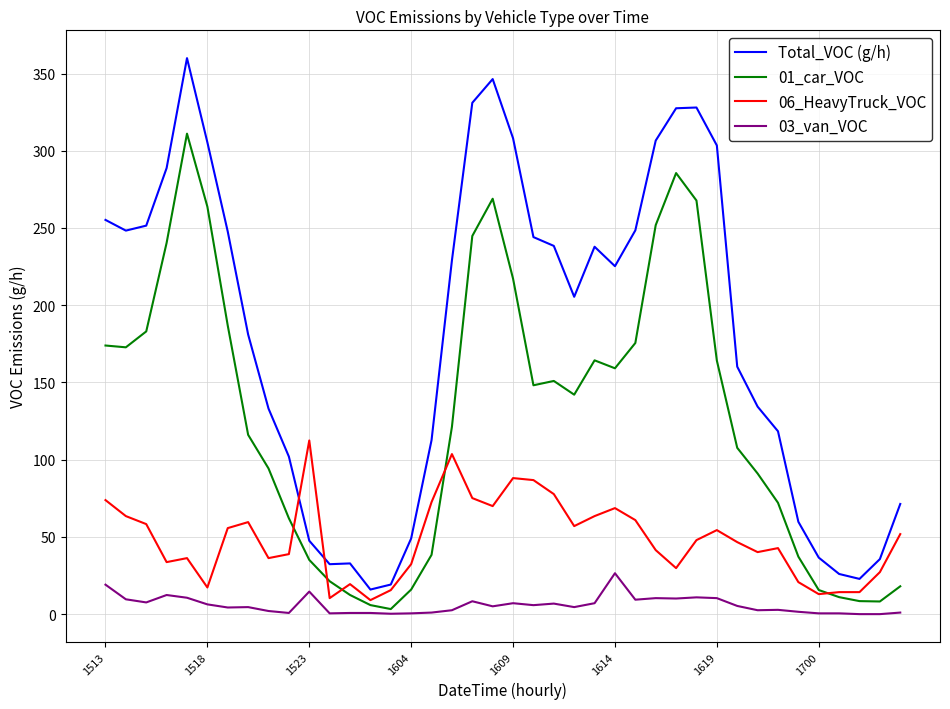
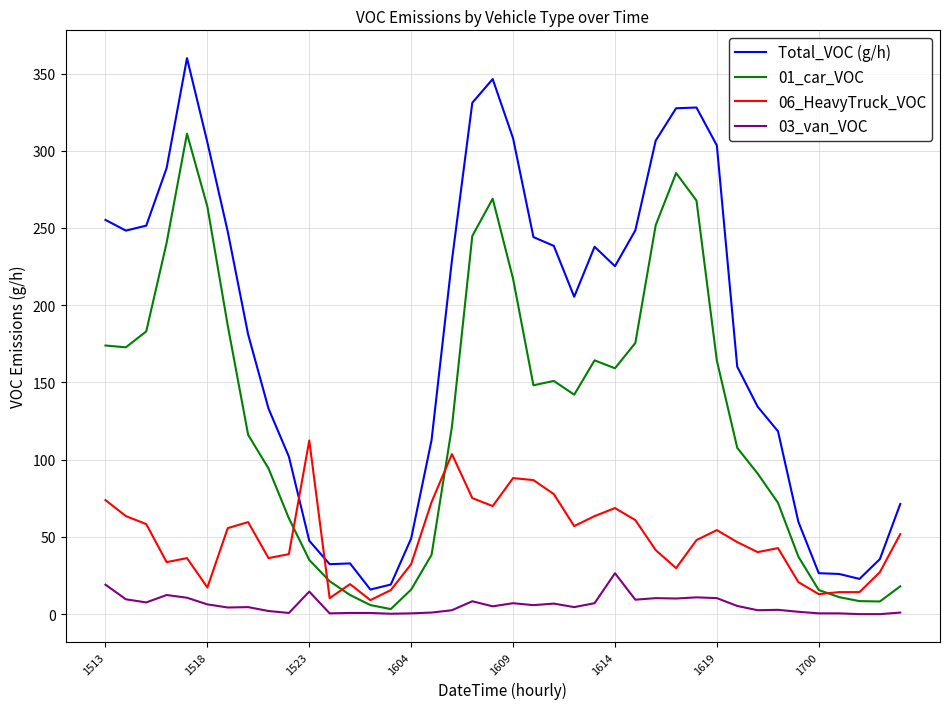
Total_VOC (g/h), 1700: 37 -> 27
